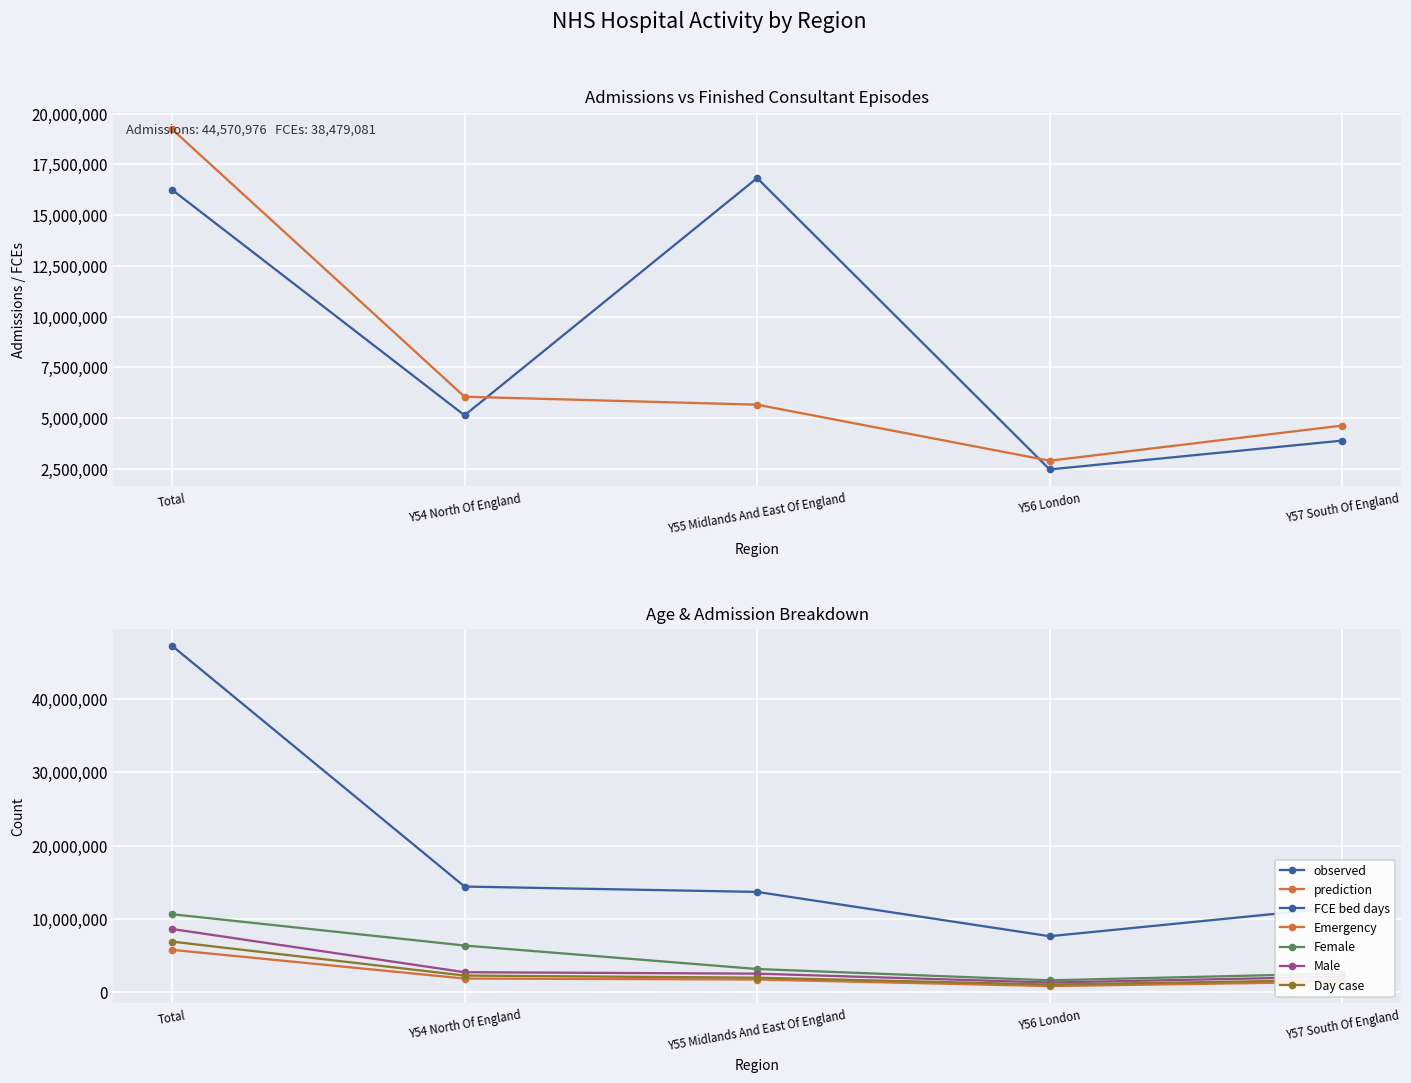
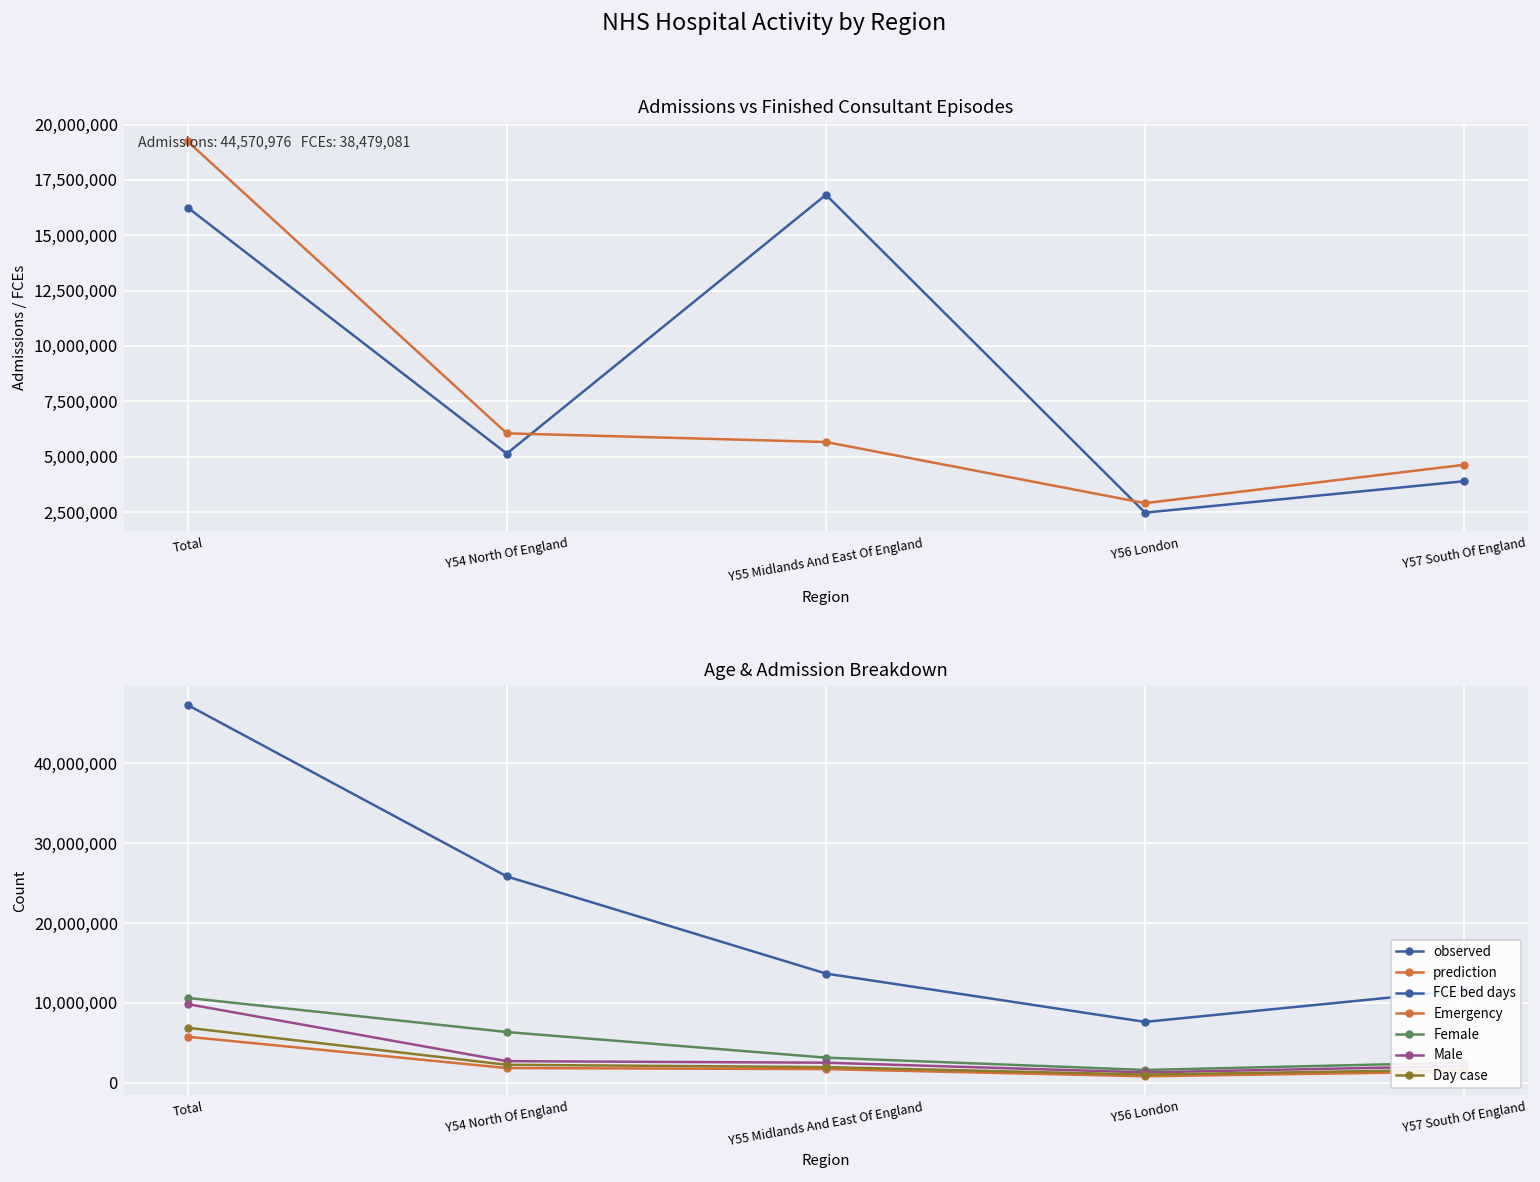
Age & Admission Breakdown, Male, Total: 9,000,000 -> 10,000,000
Age & Admission Breakdown, FCE bed days, Y54 North Of England: 14,000,000 -> 26,000,000
